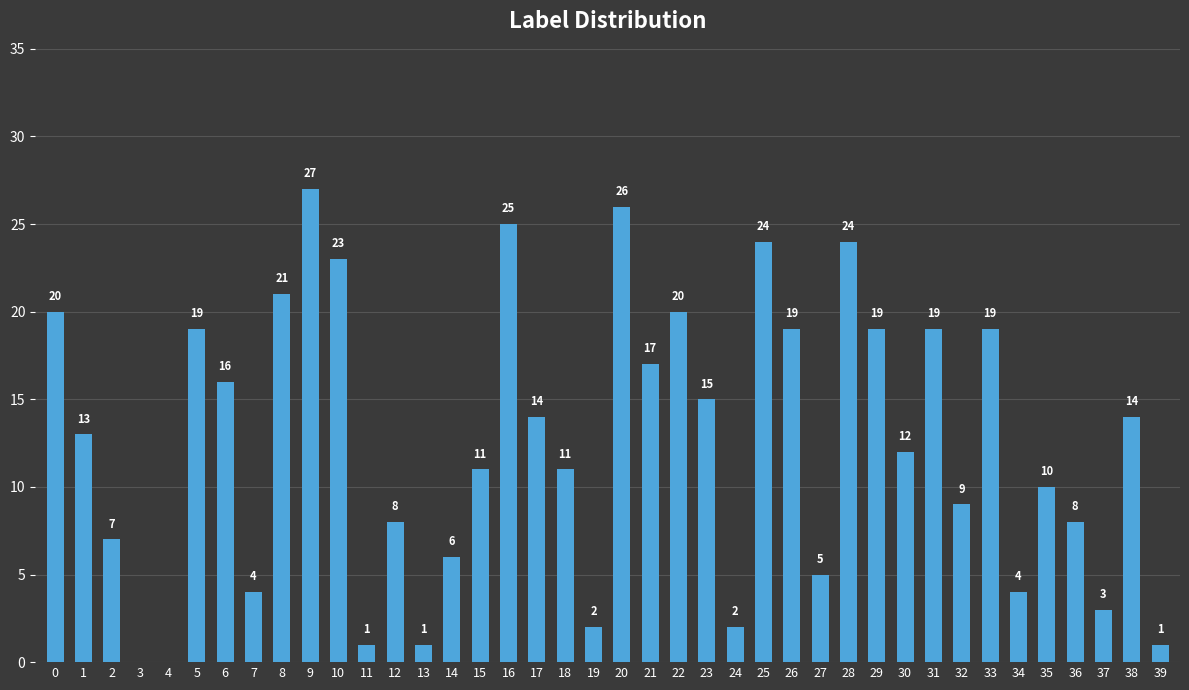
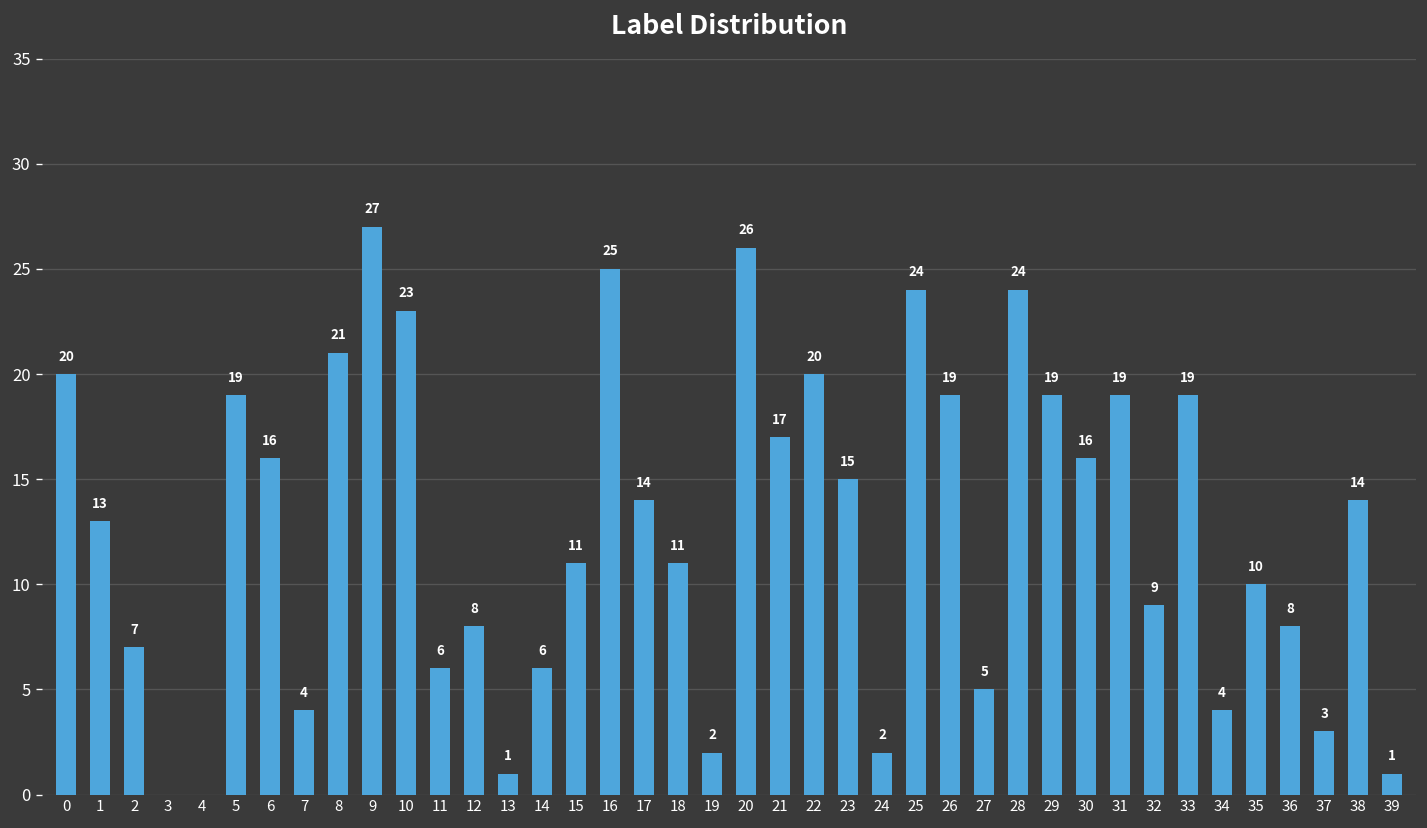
11: 1 -> 6
30: 12 -> 16
